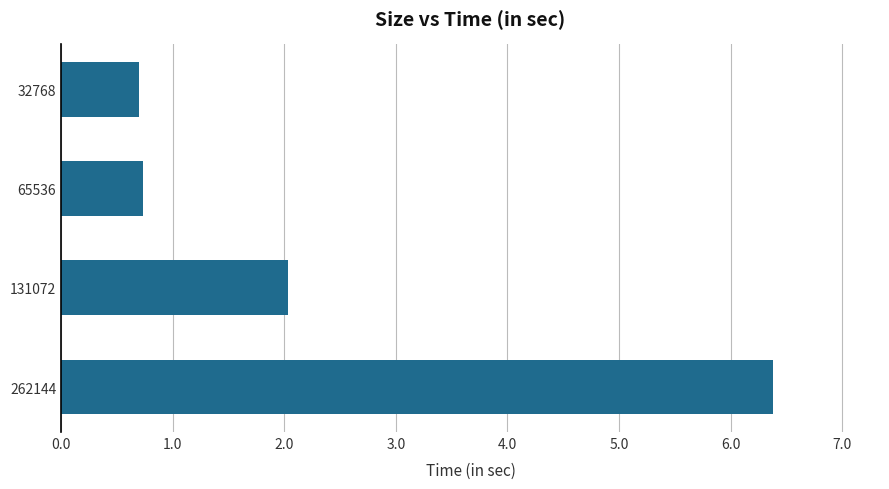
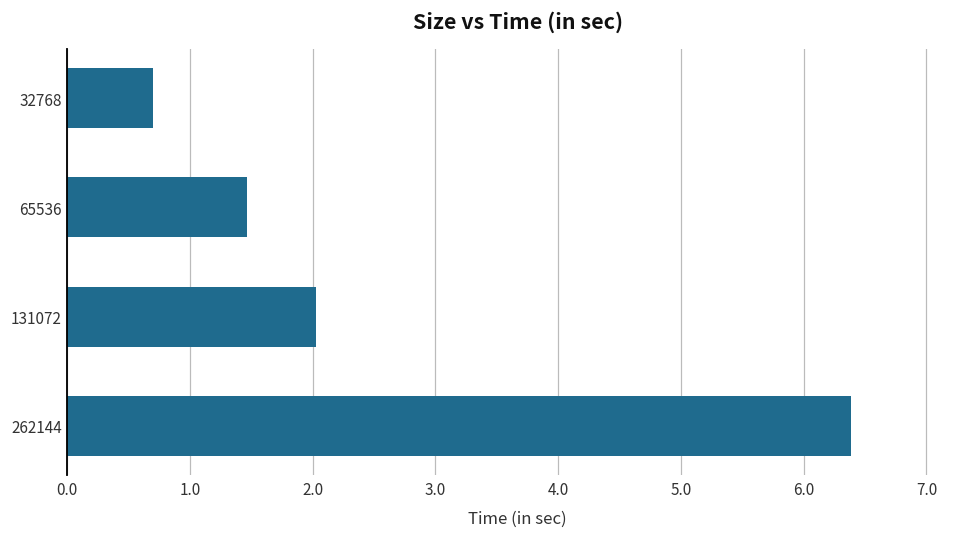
65536: 0.73 -> 1.47
